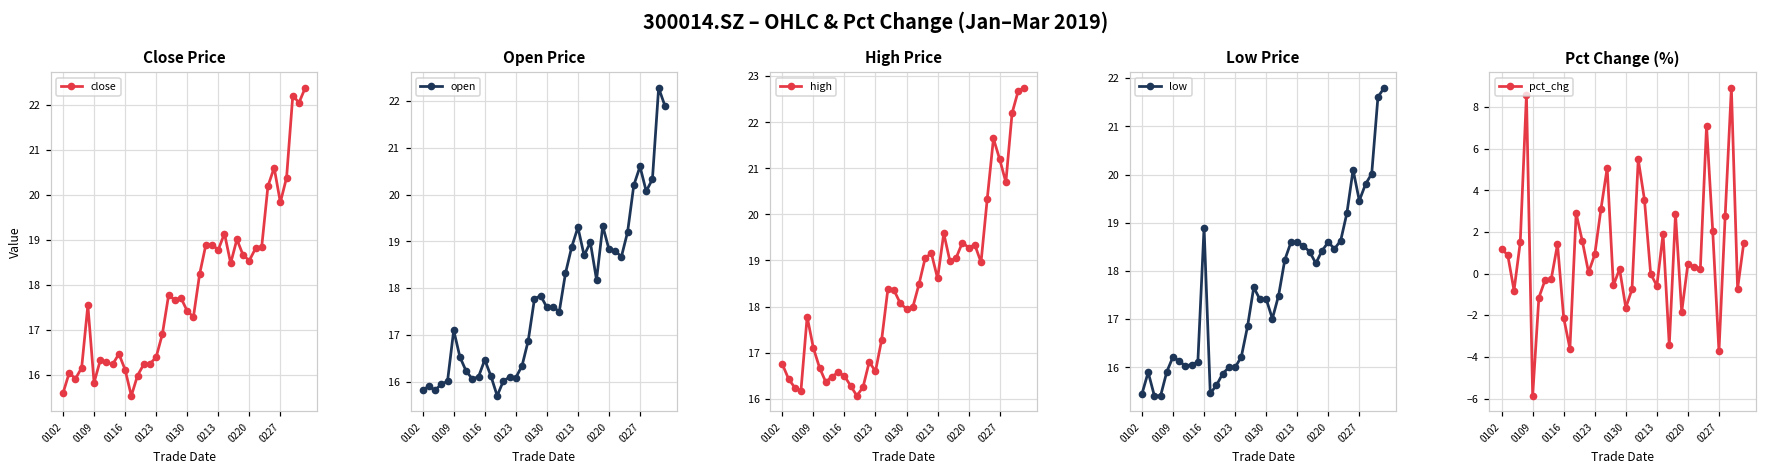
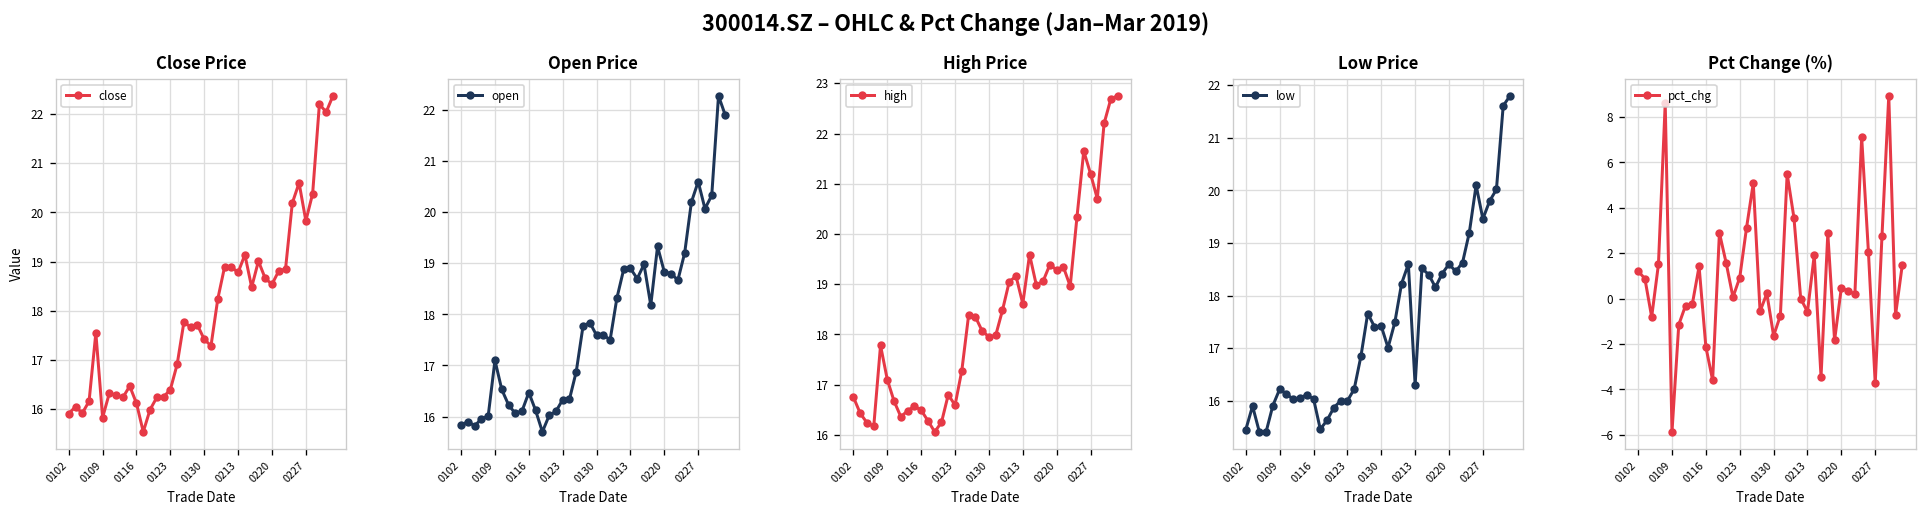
Close Price, 0102: 15.6 -> 15.9
Open Price, 0123: 16.1 -> 16.3
Open Price, 0213: 19.3 -> 18.9
Low Price, 0116: 18.9 -> 16.0
Low Price, 0213: 18.6 -> 16.3
